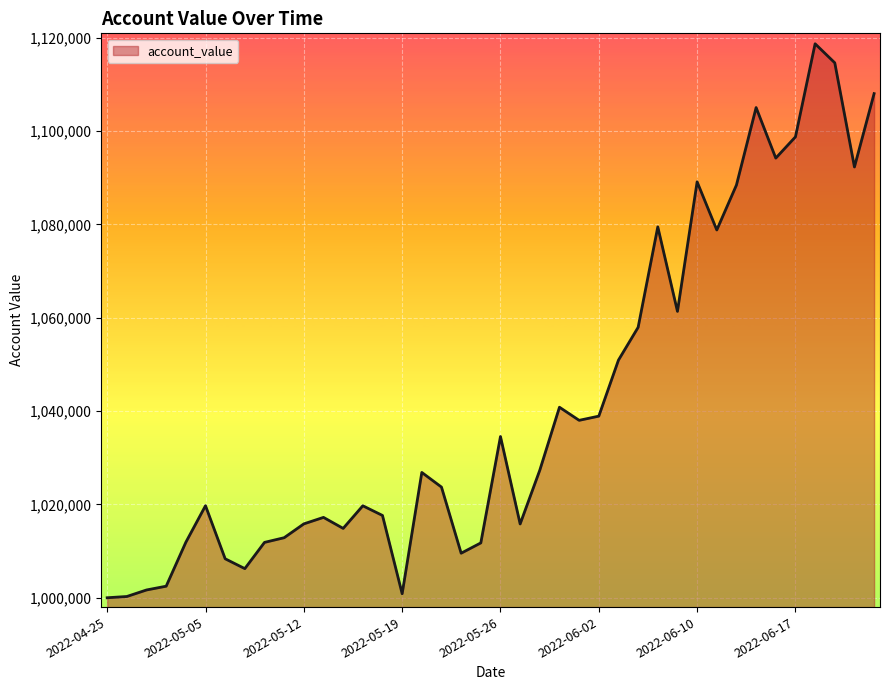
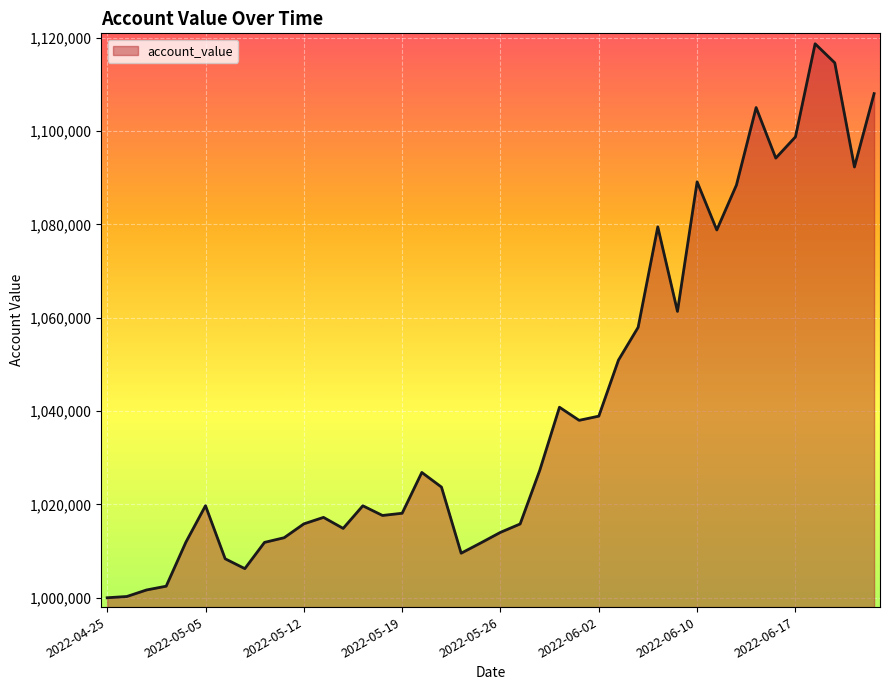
2022-05-19: 1,001,000 -> 1,018,000
2022-05-26: 1,035,000 -> 1,014,000
